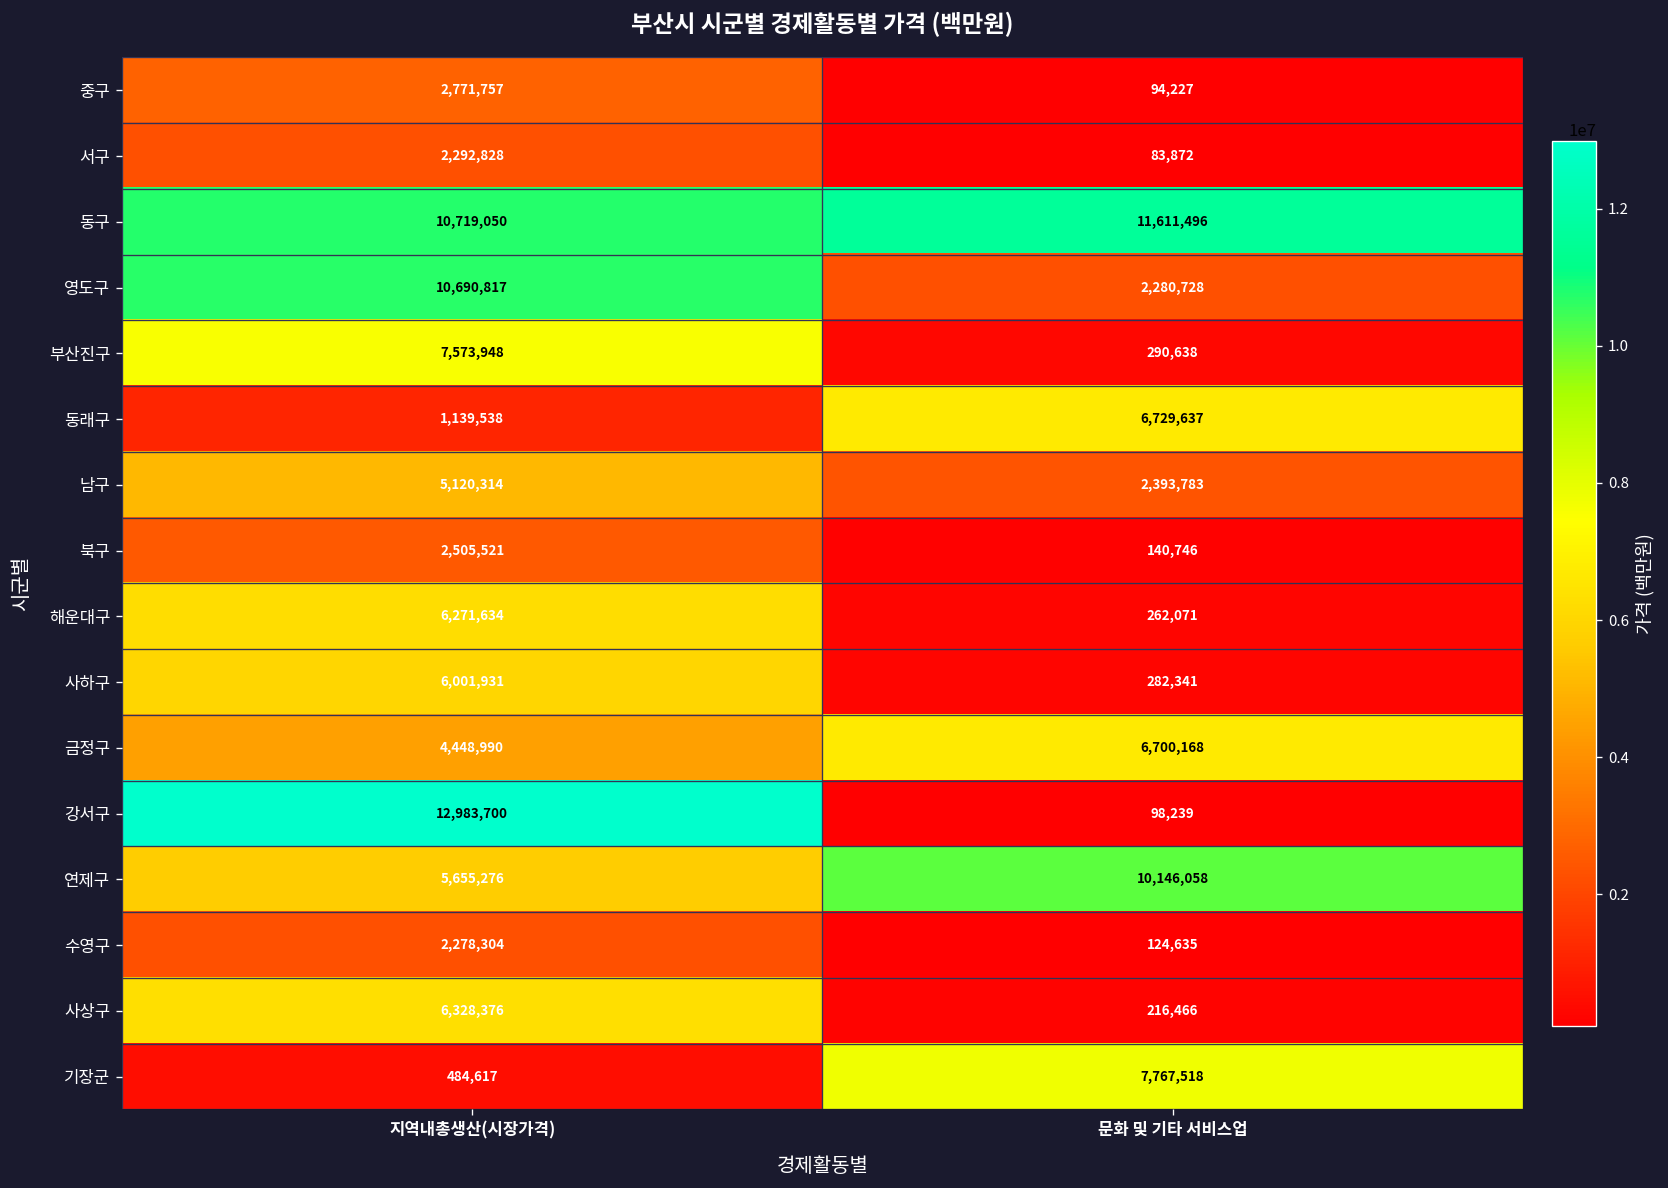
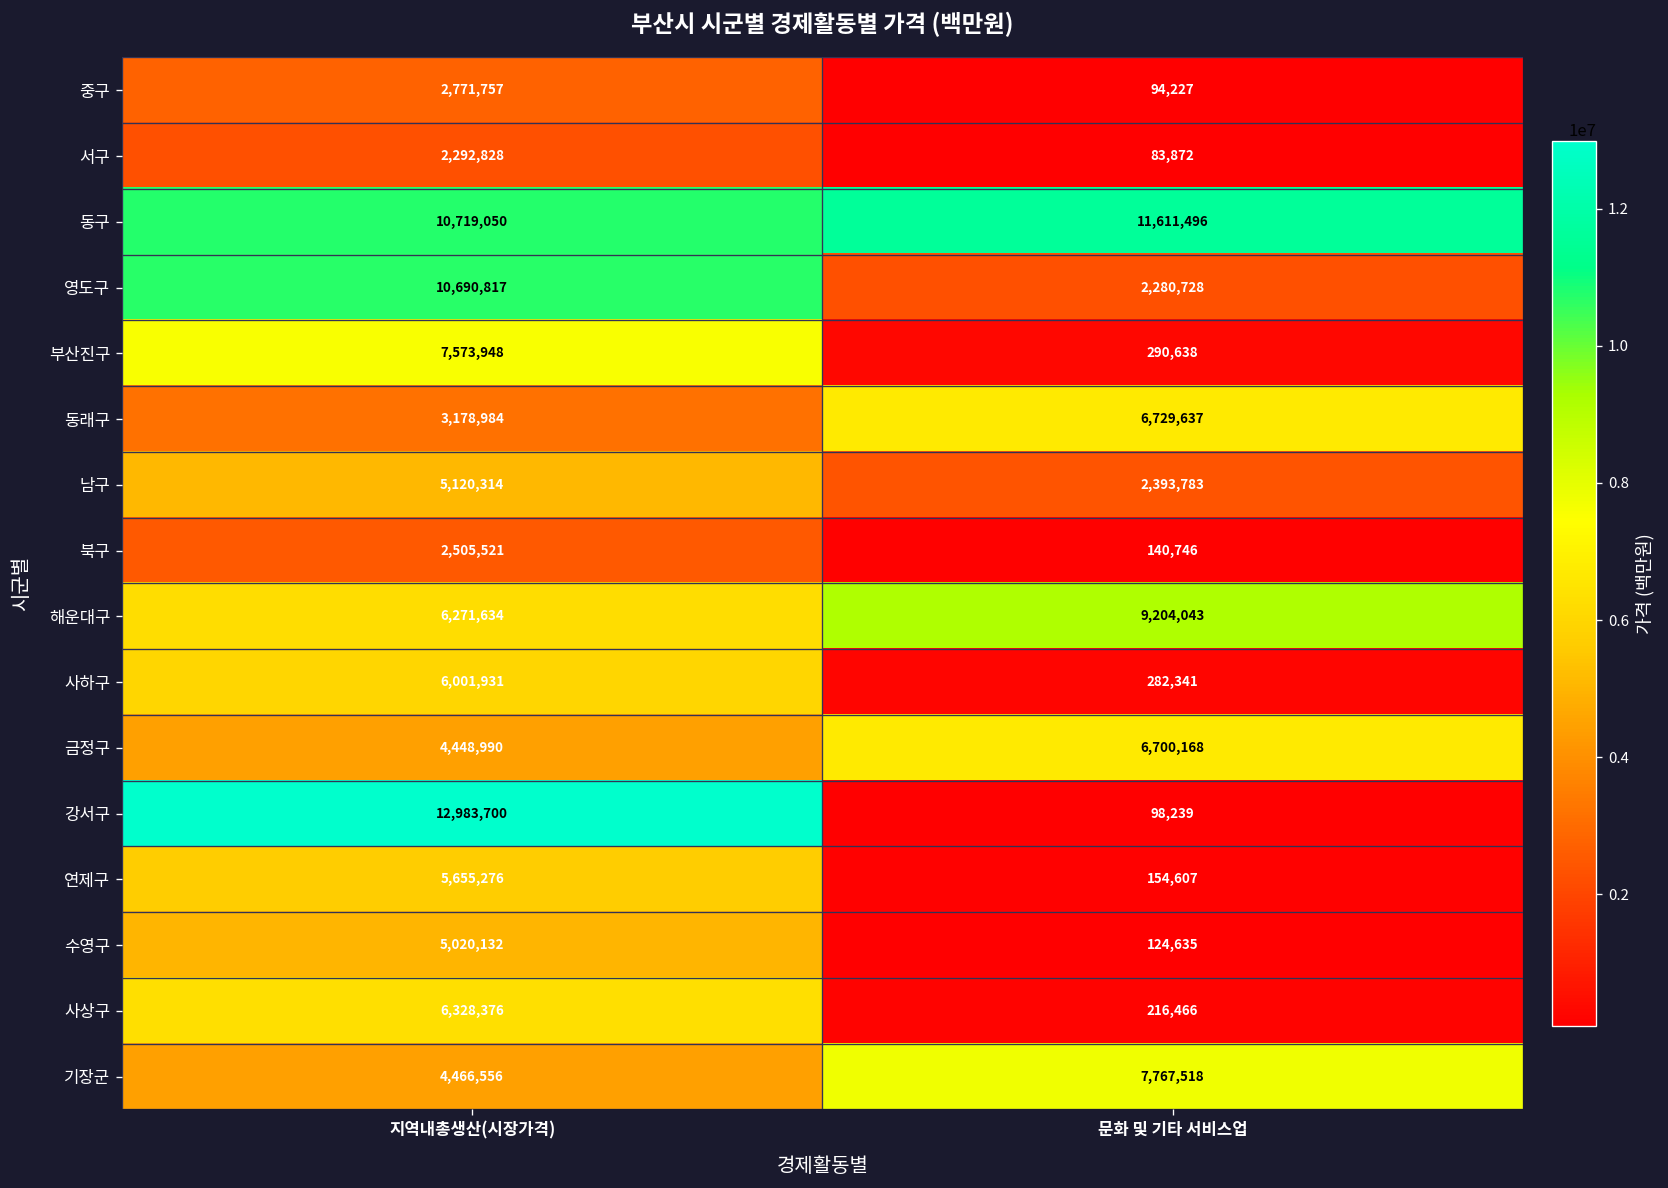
동래구, 지역내총생산(시장가격): 1,139,538 -> 3,178,984
해운대구, 문화 및 기타 서비스업: 262,071 -> 9,204,043
연제구, 문화 및 기타 서비스업: 10,146,058 -> 154,607
수영구, 지역내총생산(시장가격): 2,278,304 -> 5,020,132
기장군, 지역내총생산(시장가격): 484,617 -> 4,466,556
